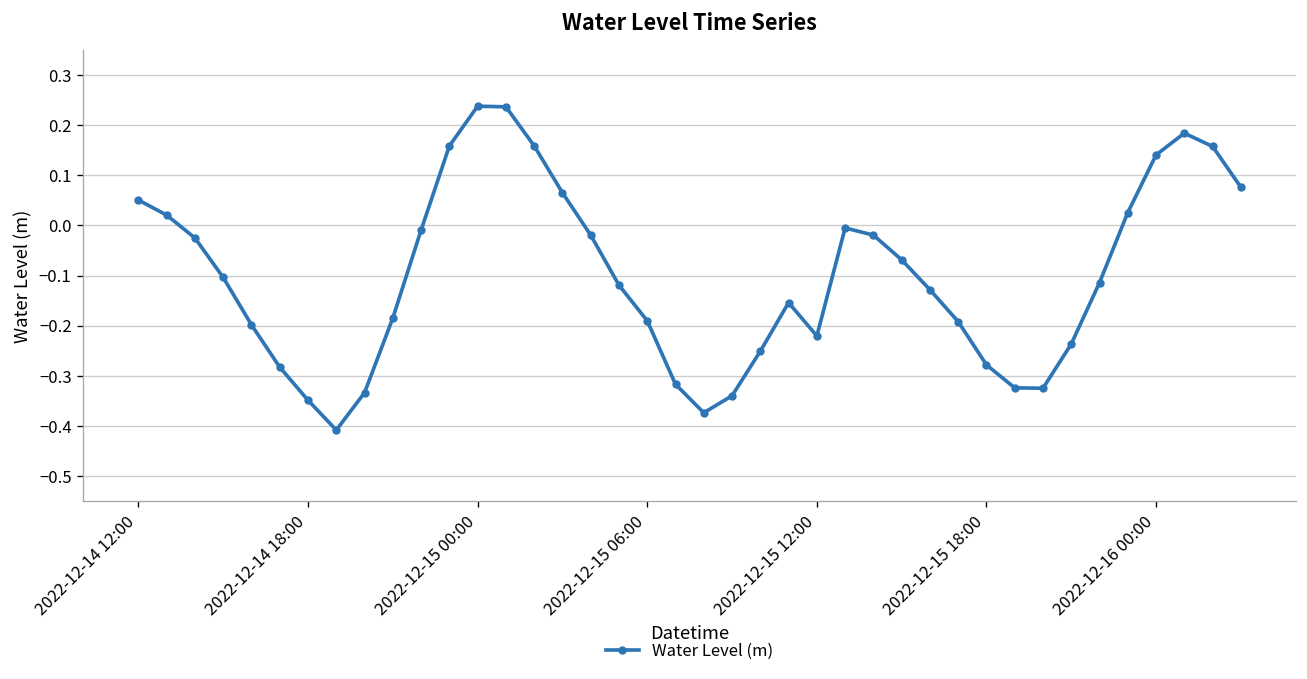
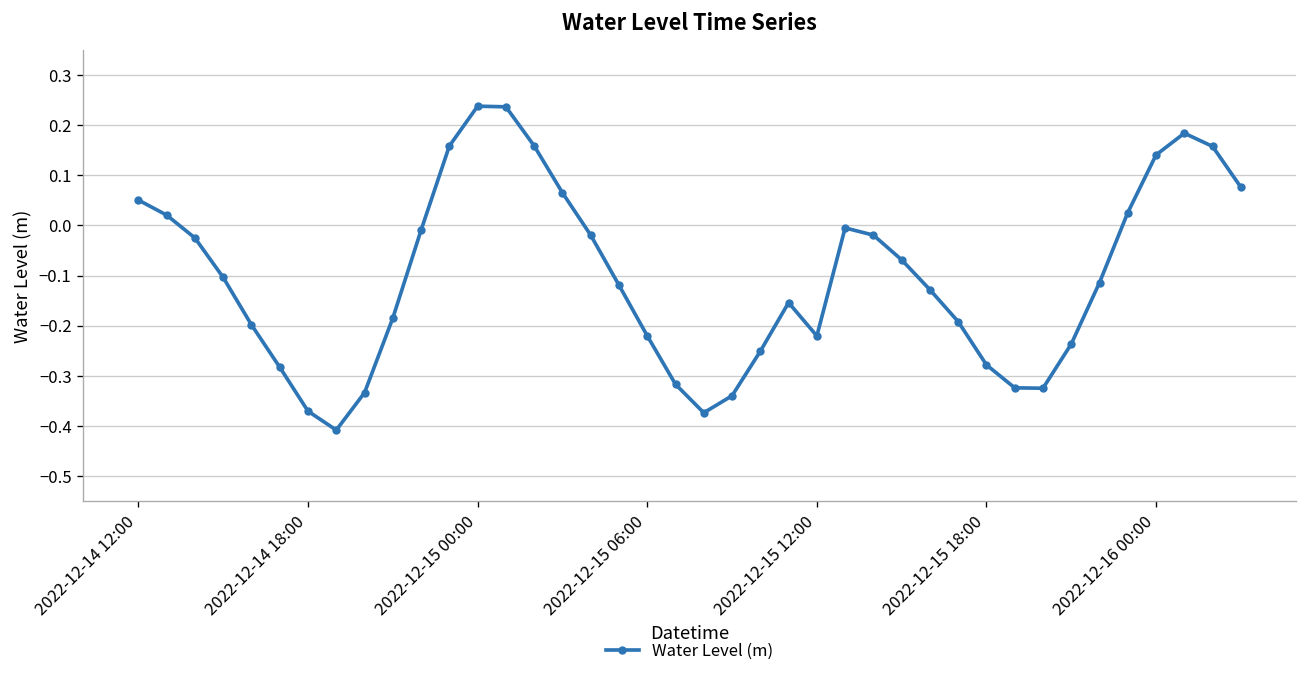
2022-12-14 18:00: -0.35 -> -0.37
2022-12-15 06:00: -0.19 -> -0.22
